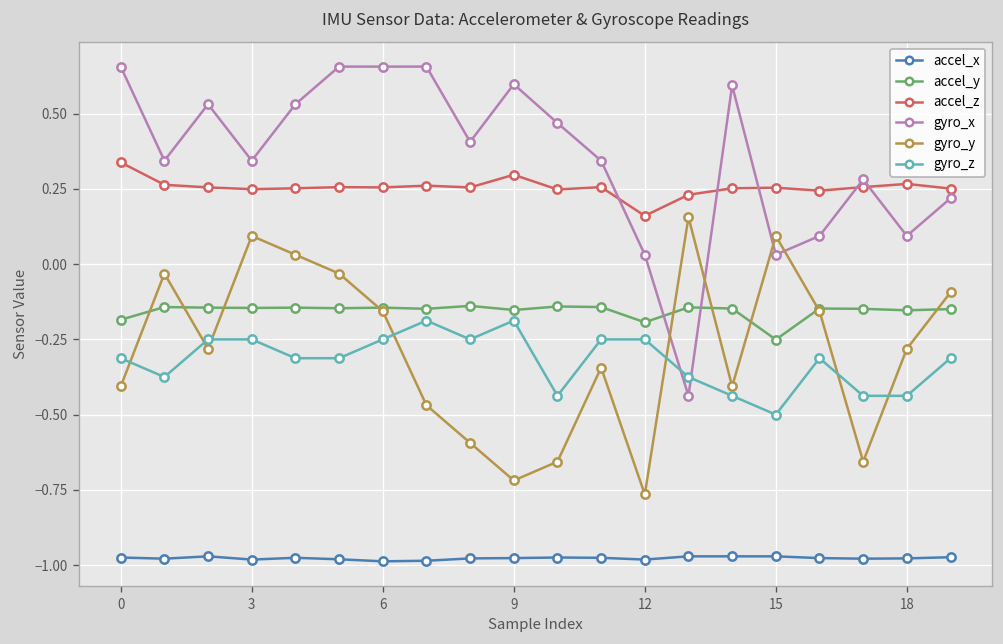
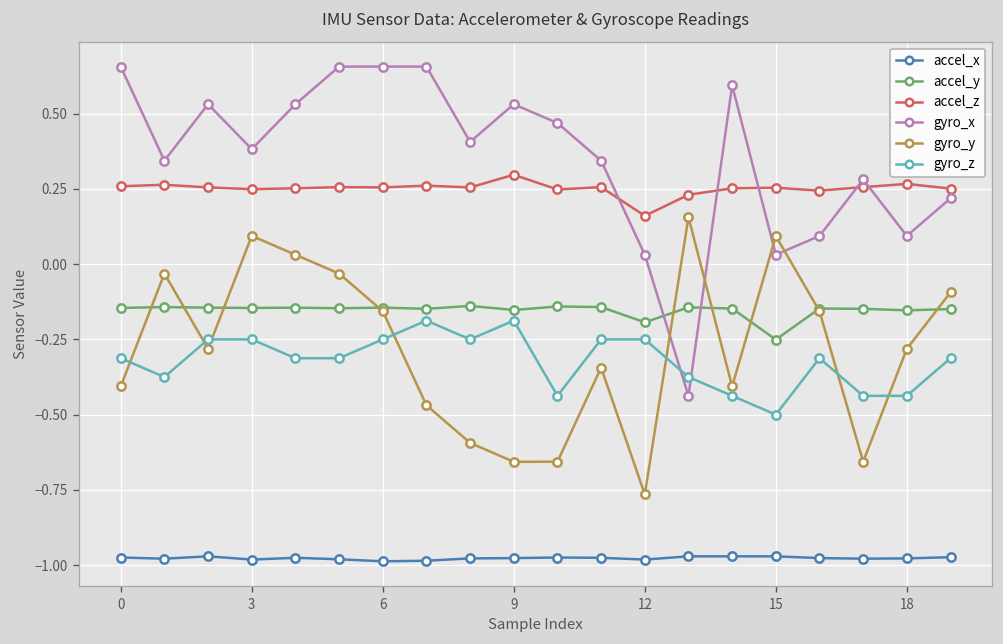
accel_y, 0: -0.18 -> -0.15
accel_z, 0: 0.34 -> 0.26
gyro_x, 3: 0.34 -> 0.38
gyro_x, 9: 0.60 -> 0.53
gyro_y, 9: -0.72 -> -0.66
